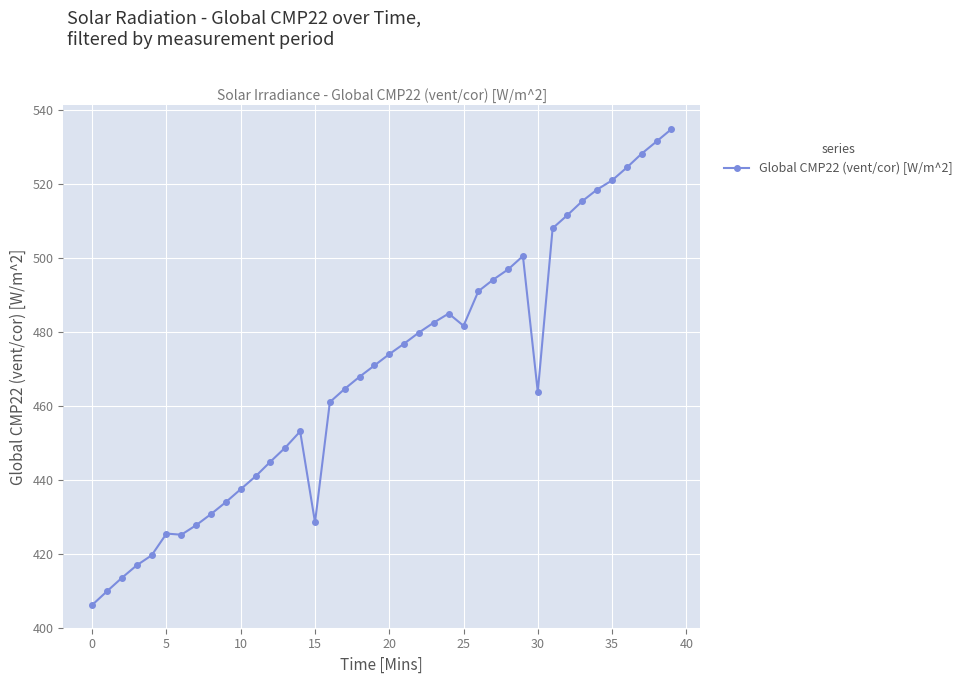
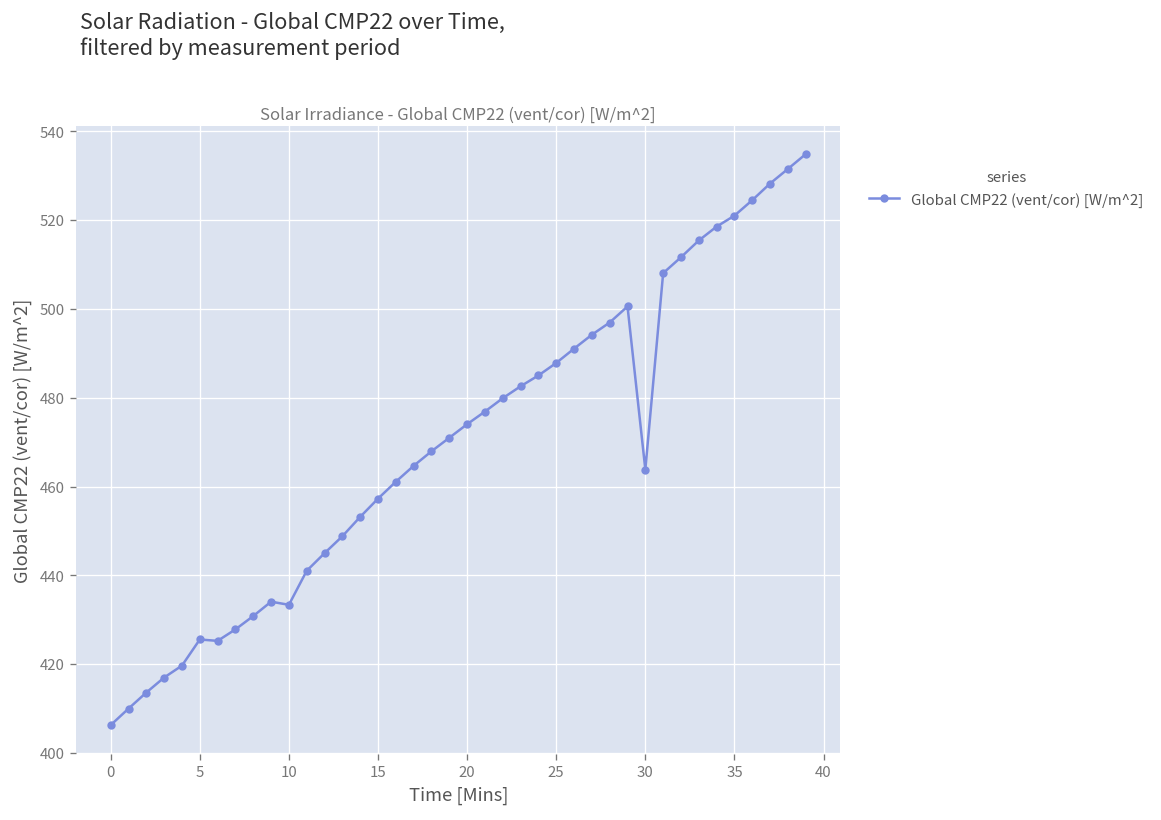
10: 438 -> 433
15: 429 -> 457
25: 482 -> 488
